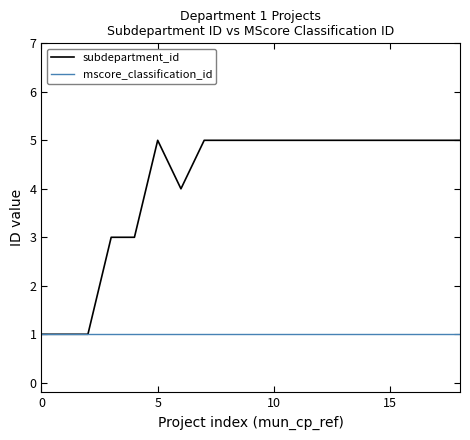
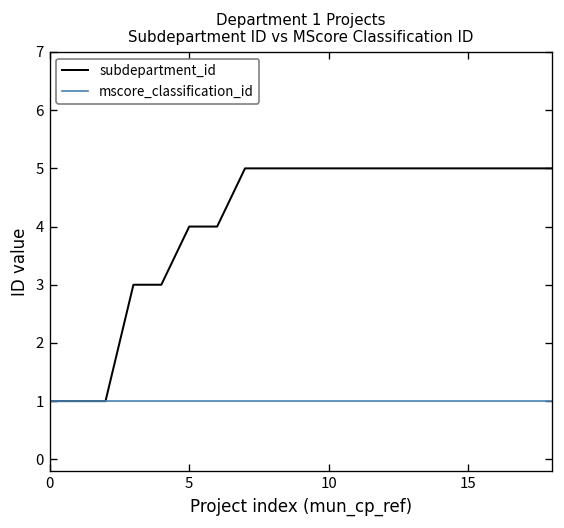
subdepartment_id, 5: 5 -> 4
